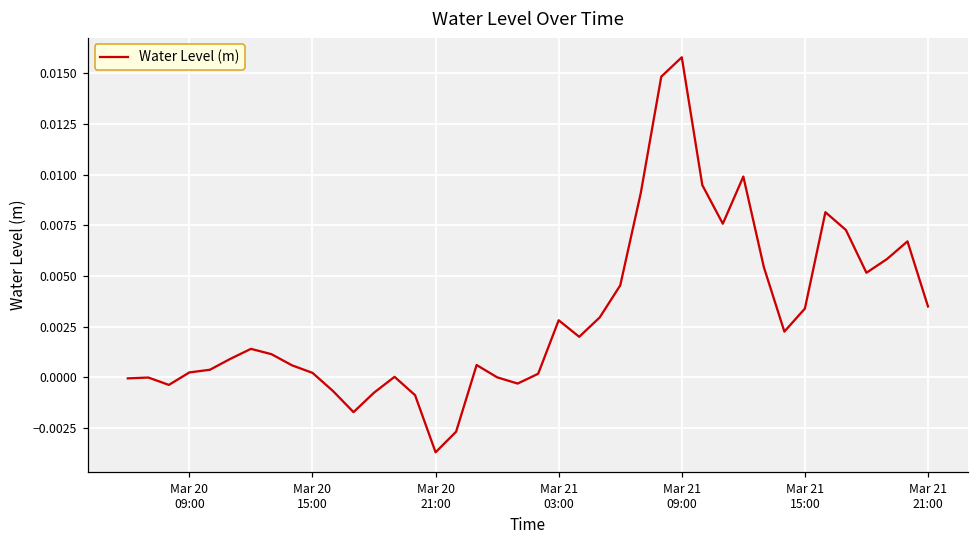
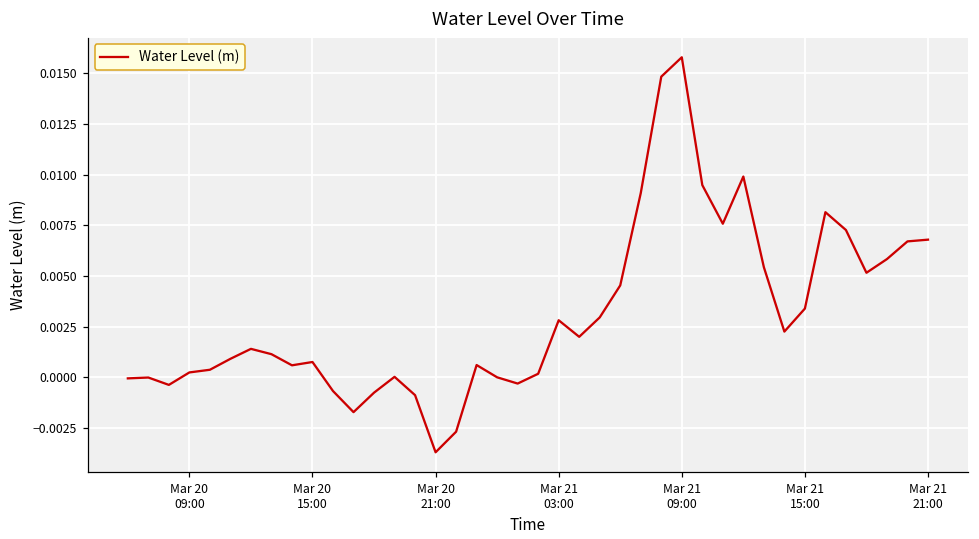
Mar 20 15:00: 0.0002 -> 0.0008
Mar 21 21:00: 0.0035 -> 0.0068
